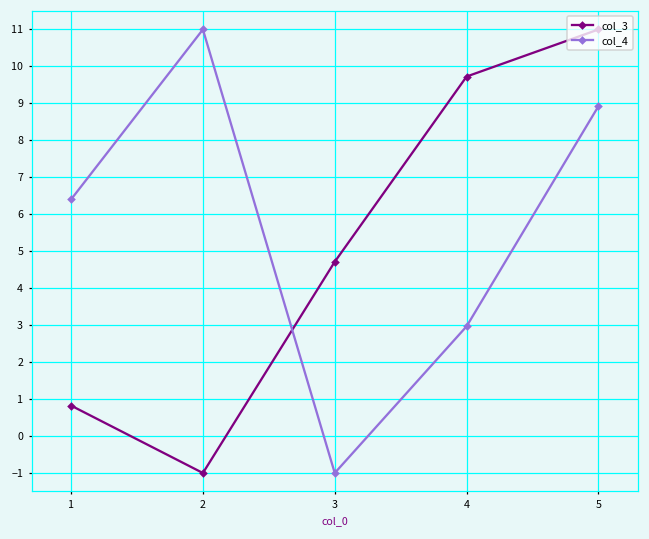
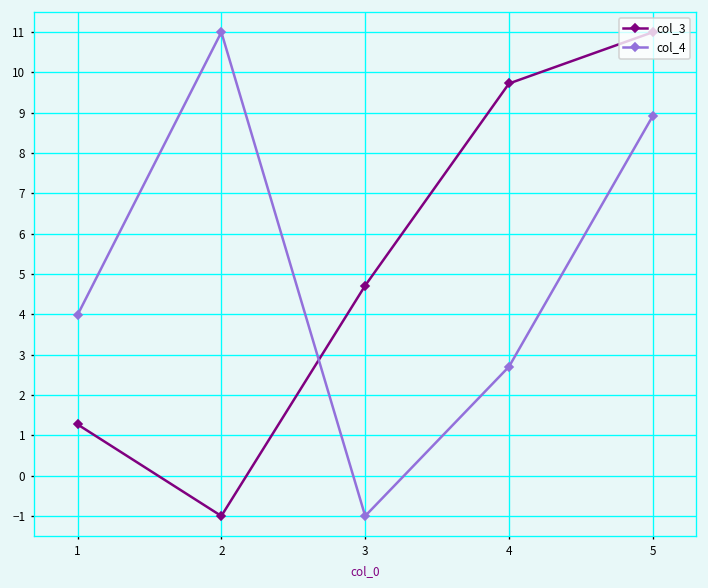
col_3, 1: 0.8 -> 1.3
col_4, 1: 6.4 -> 4.0
col_4, 4: 3.0 -> 2.7
